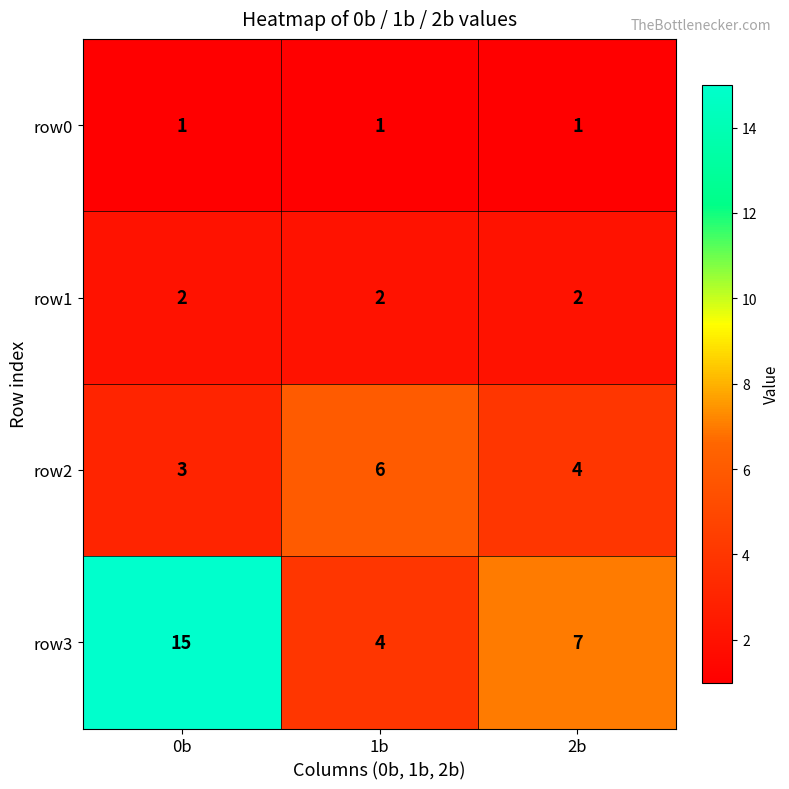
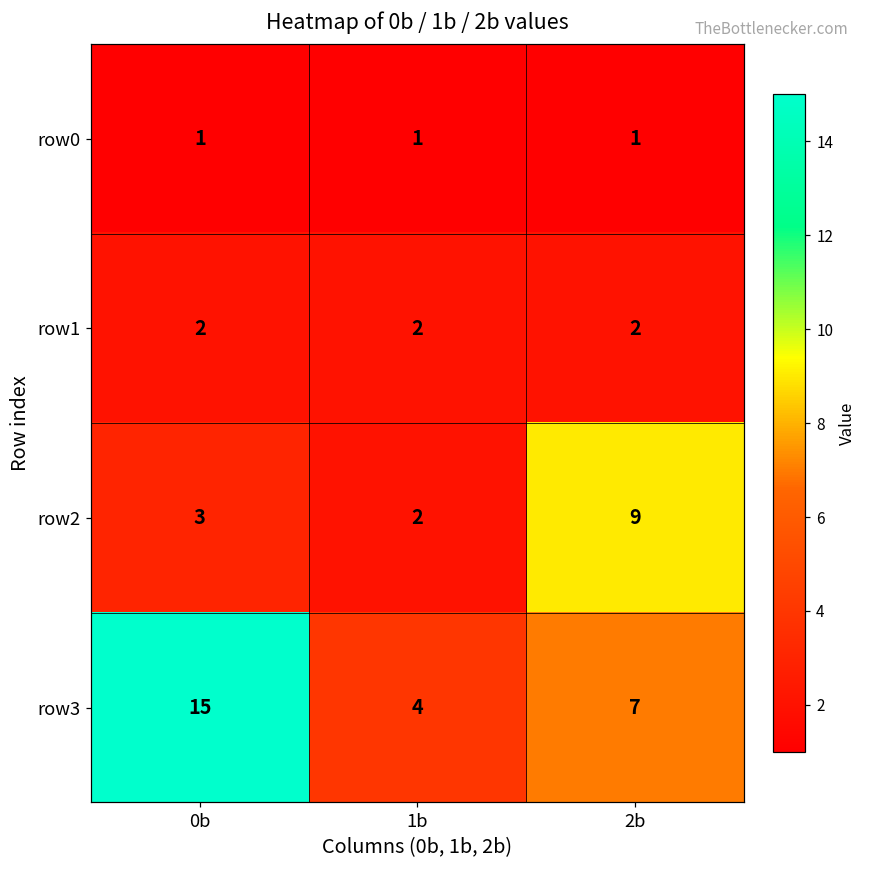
row2, 1b: 6 -> 2
row2, 2b: 4 -> 9
